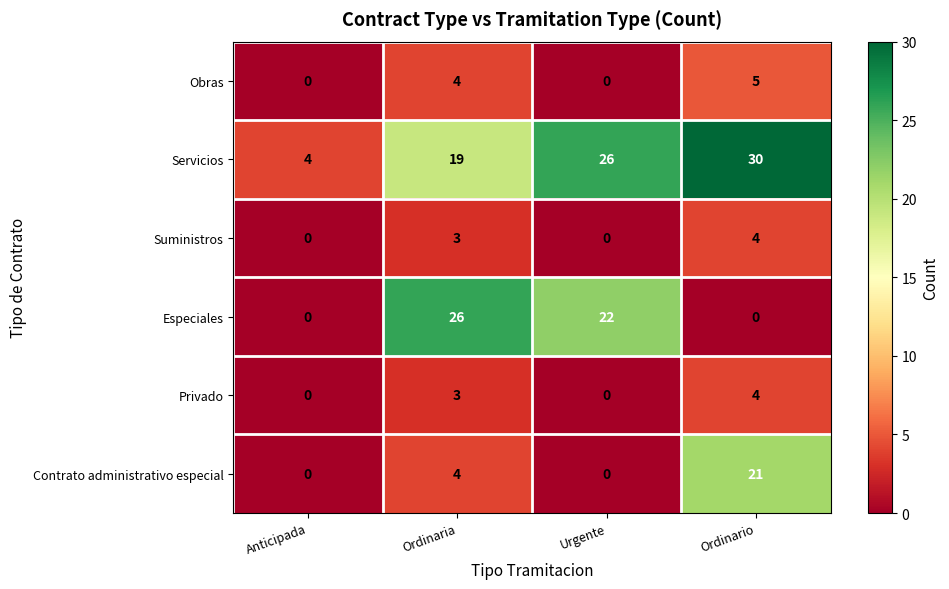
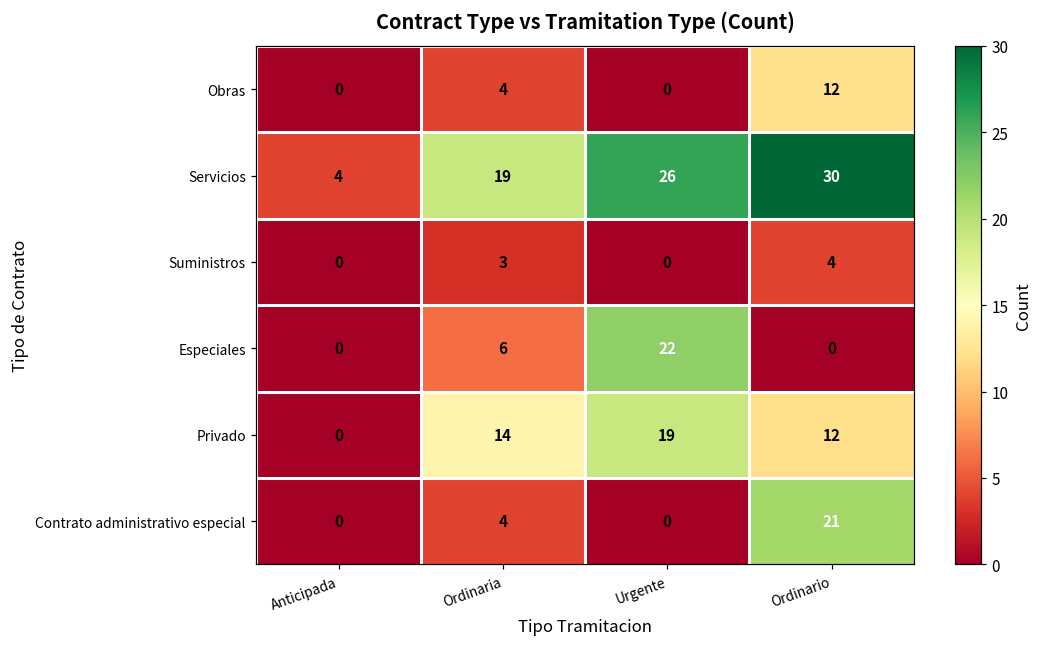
Obras, Ordinario: 5 -> 12
Especiales, Ordinaria: 26 -> 6
Privado, Ordinaria: 3 -> 14
Privado, Urgente: 0 -> 19
Privado, Ordinario: 4 -> 12
